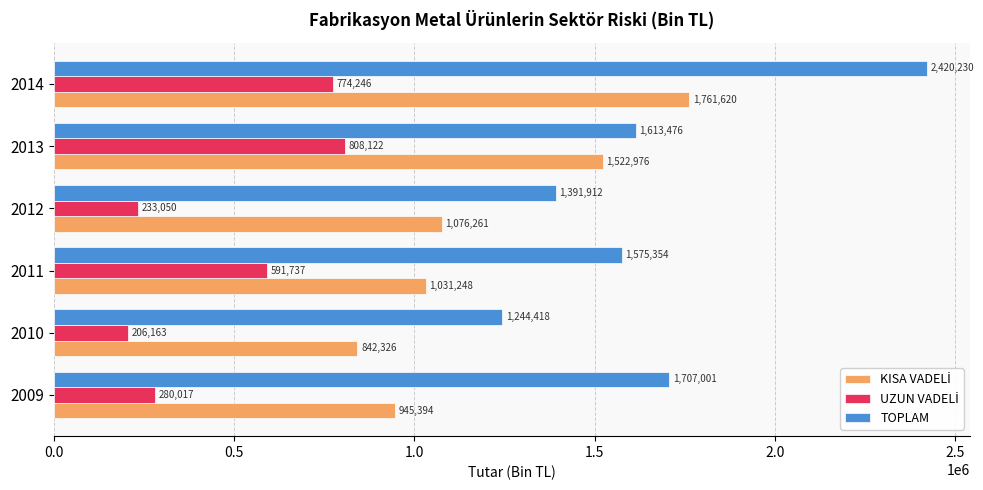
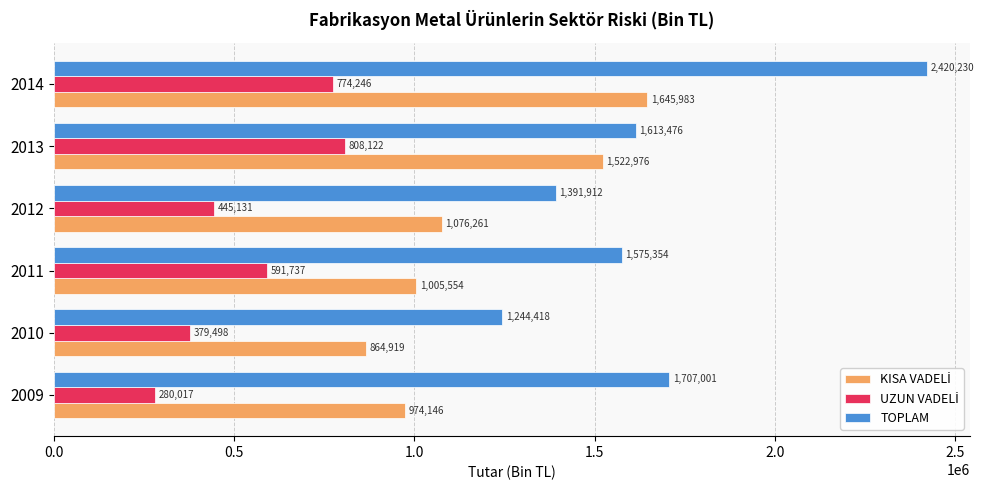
KISA VADELİ, 2014: 1,761,620 -> 1,645,983
UZUN VADELİ, 2012: 233,050 -> 445,131
KISA VADELİ, 2011: 1,031,248 -> 1,005,554
UZUN VADELİ, 2010: 206,163 -> 379,498
KISA VADELİ, 2010: 842,326 -> 864,919
KISA VADELİ, 2009: 945,394 -> 974,146
